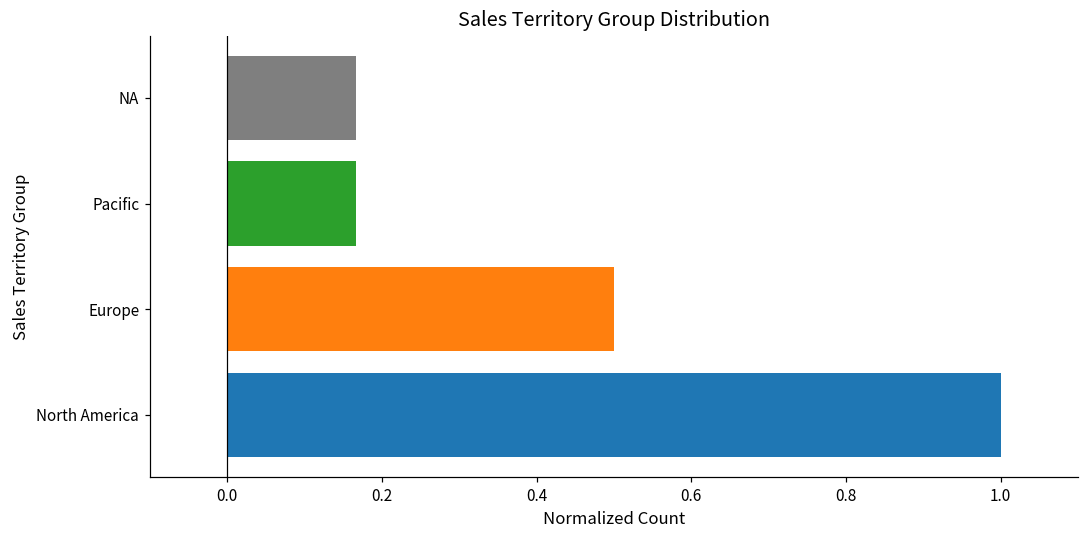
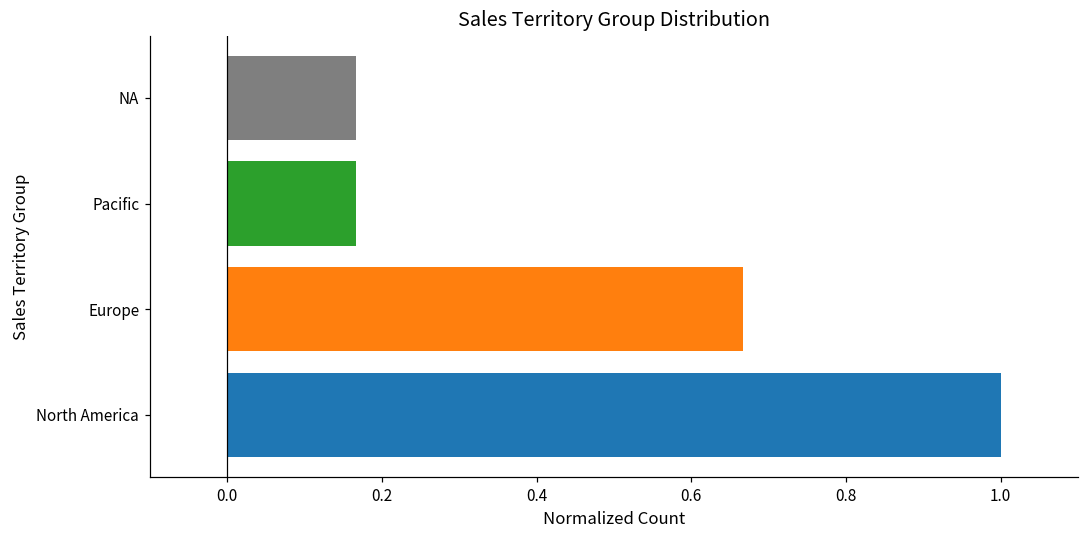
Europe: 0.50 -> 0.67
